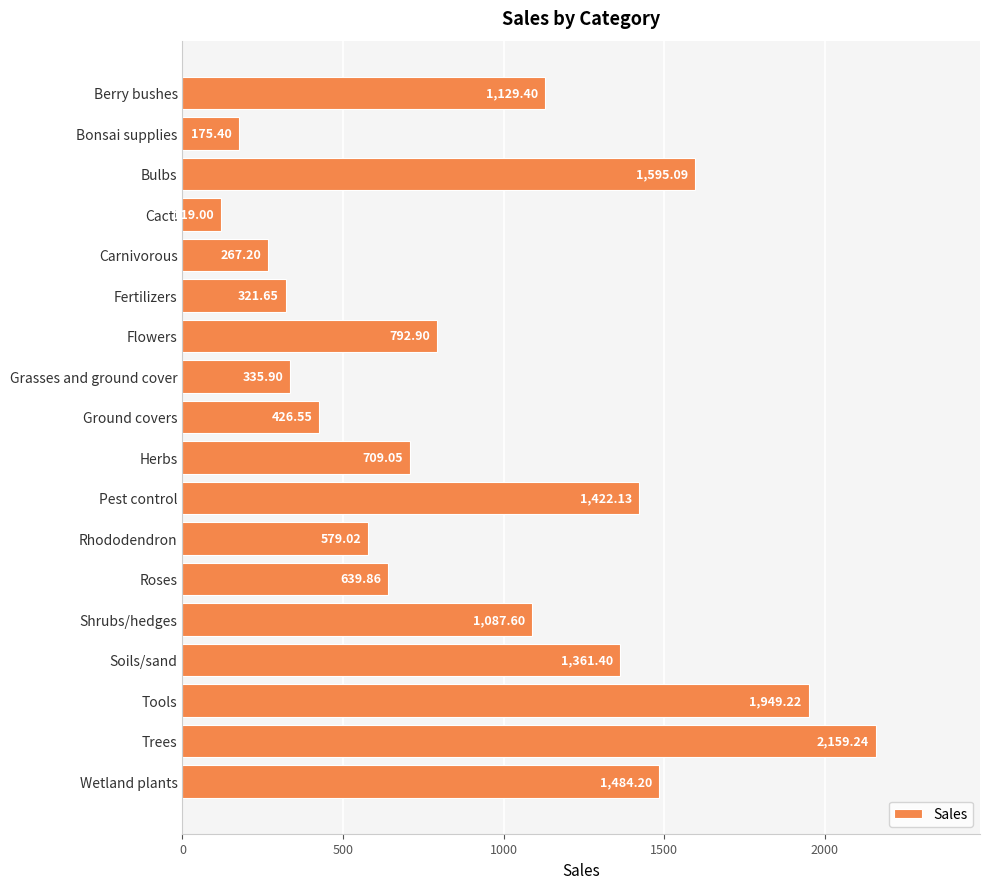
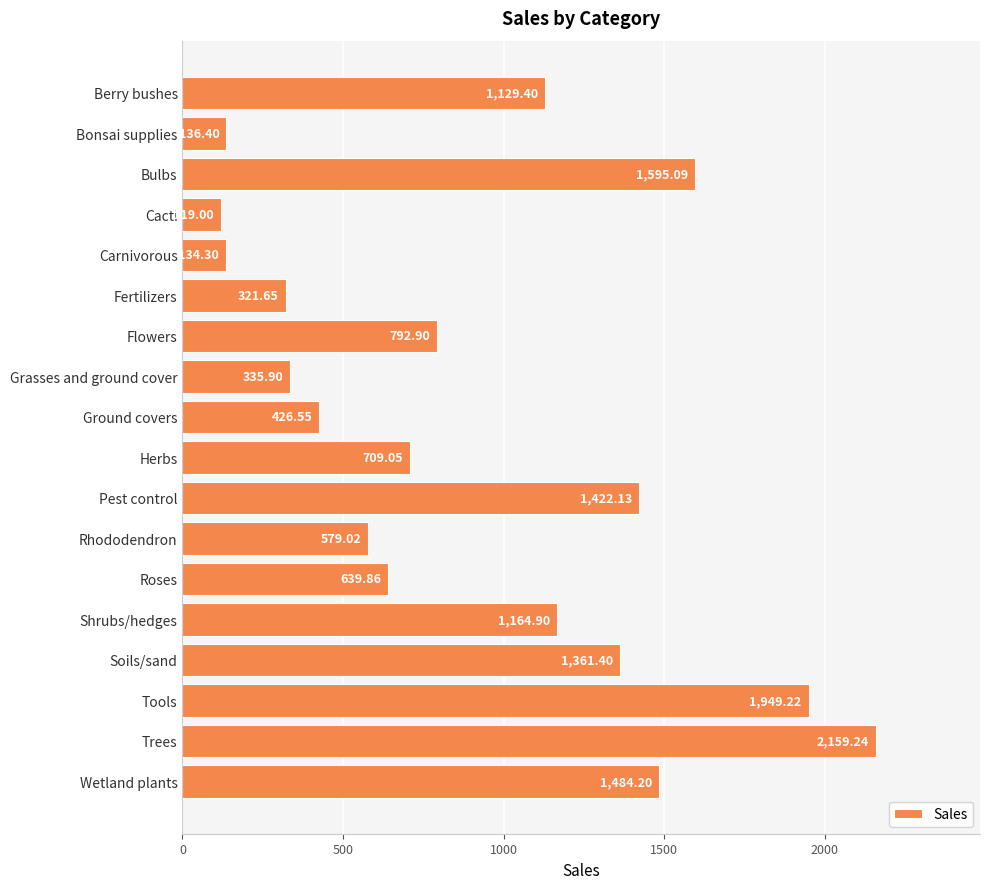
Bonsai supplies: 175.40 -> 136.40
Carnivorous: 267.20 -> 134.30
Shrubs/hedges: 1,087.60 -> 1,164.90
